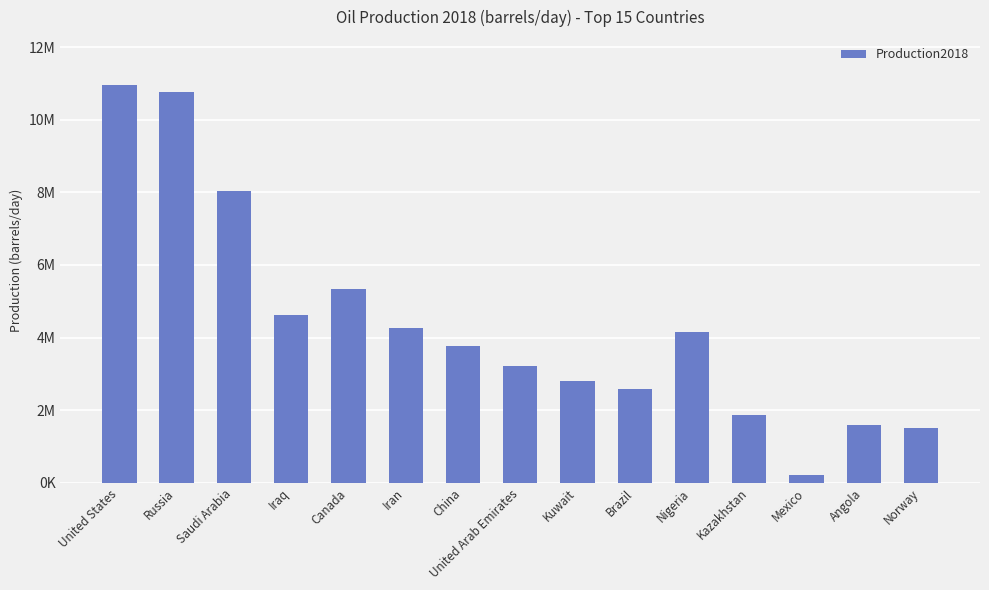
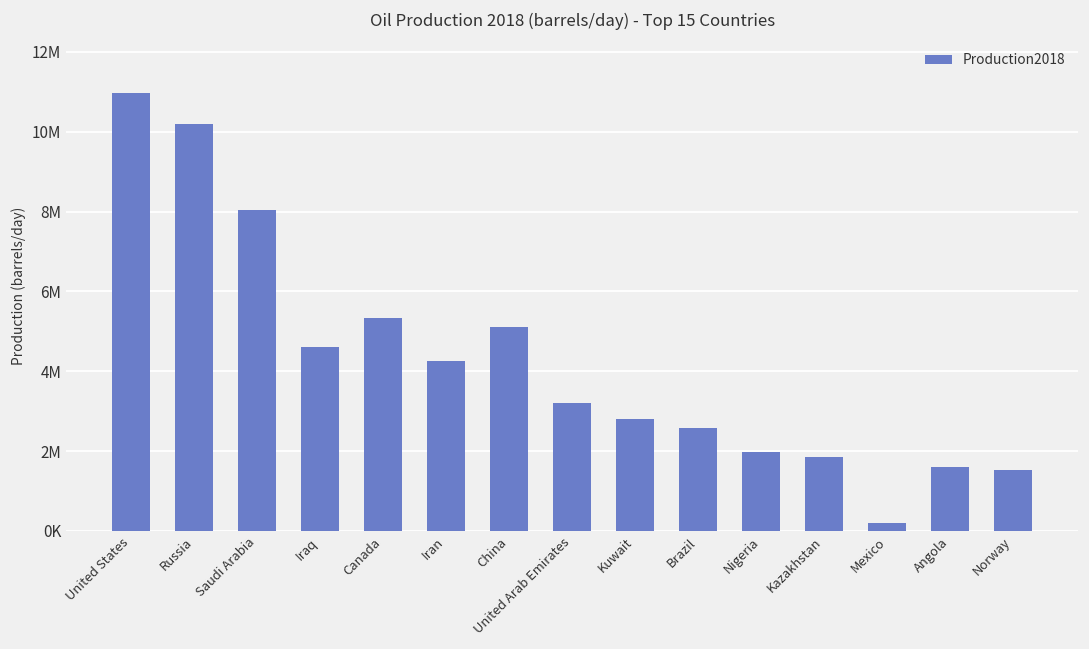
Russia: 10800000 -> 10200000
China: 3800000 -> 5100000
Nigeria: 4200000 -> 2000000
